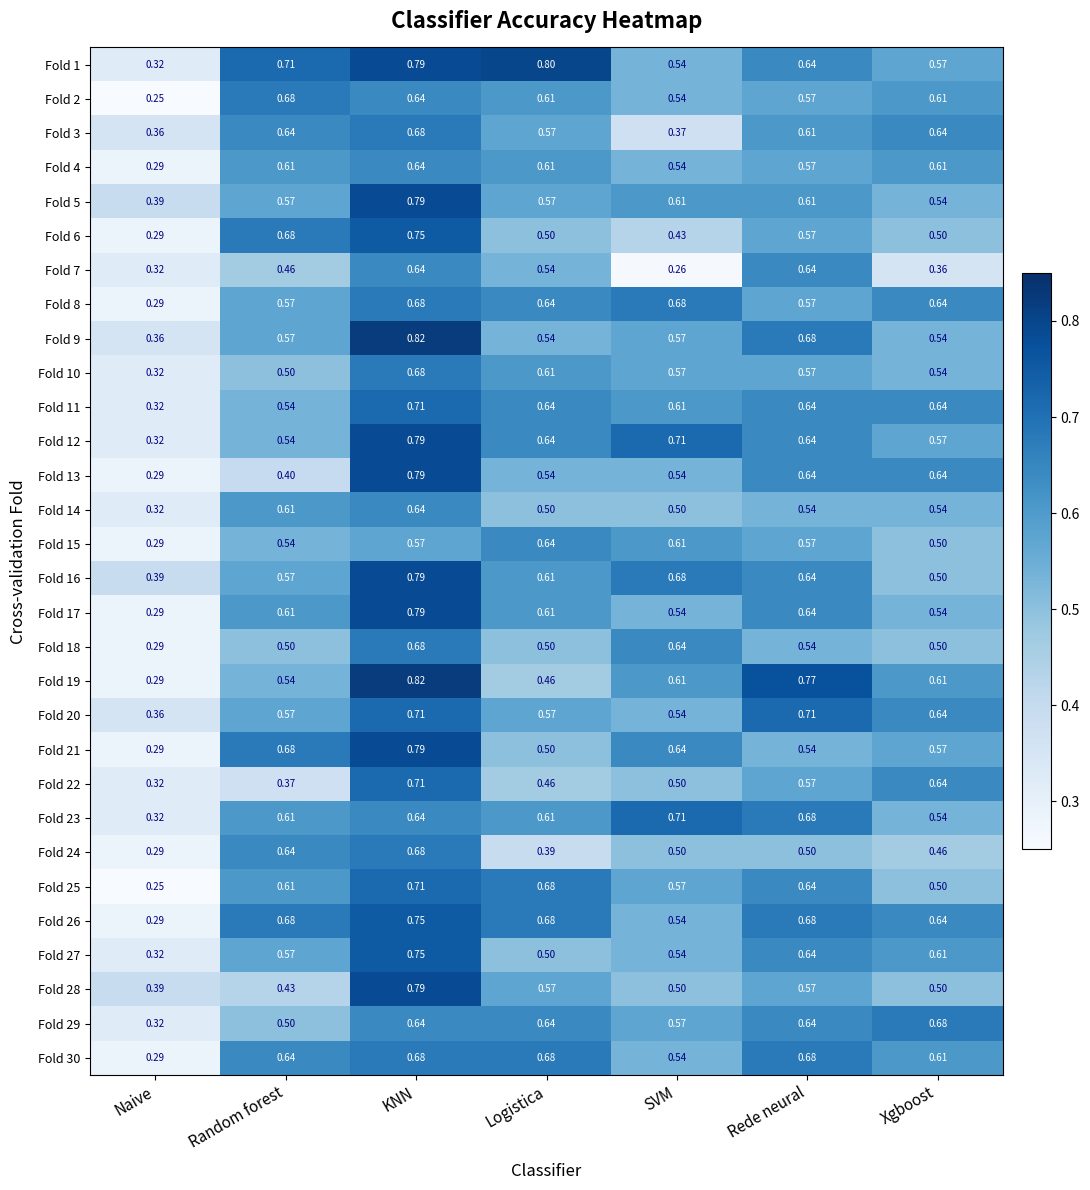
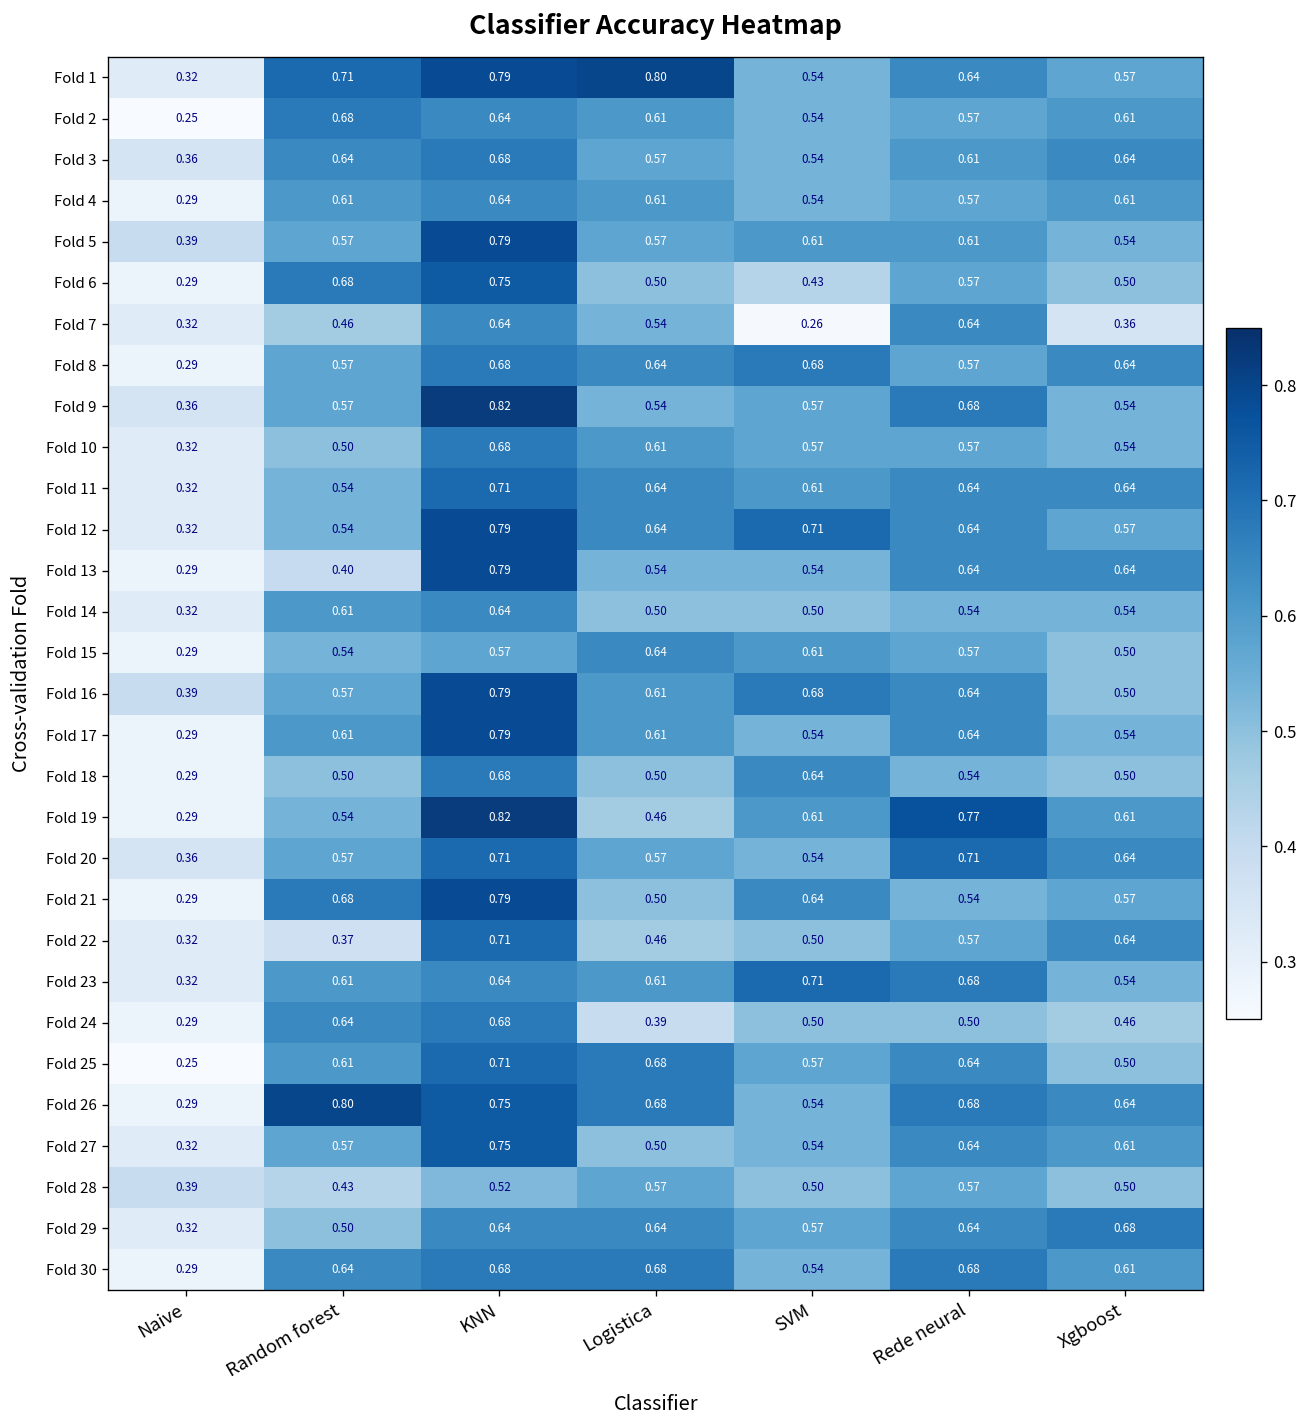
Fold 3, SVM: 0.37 -> 0.54
Fold 26, Random forest: 0.68 -> 0.80
Fold 28, KNN: 0.79 -> 0.52
